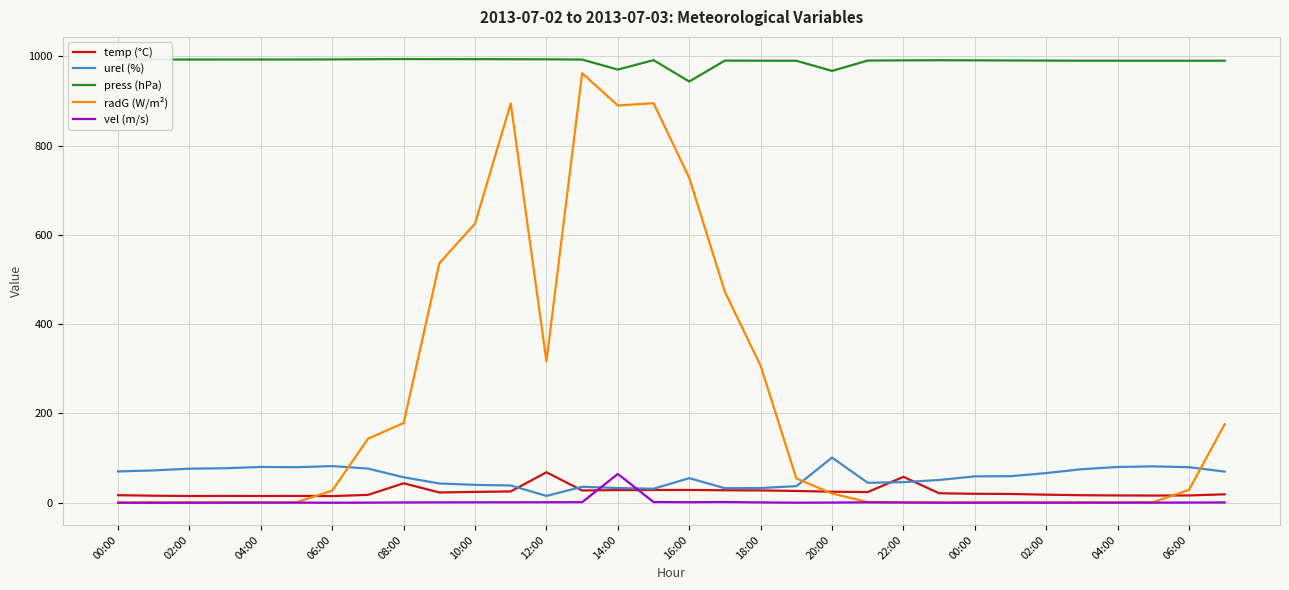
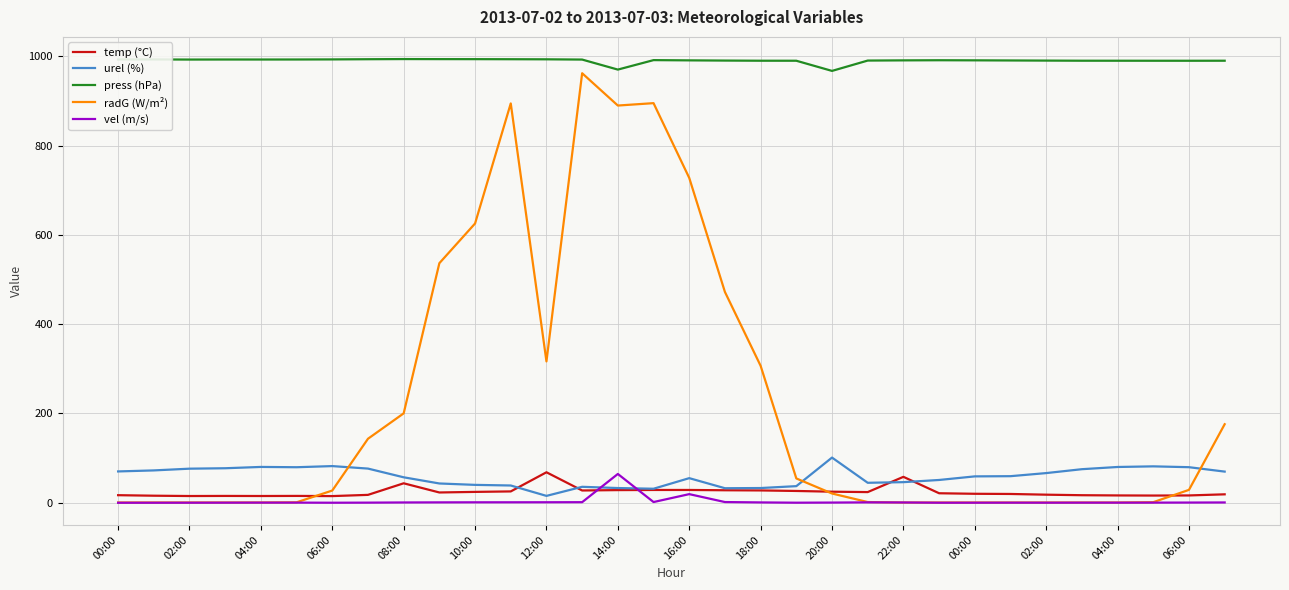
radG (W/m²), 08:00: 180 -> 200
press (hPa), 16:00: 940 -> 990
vel (m/s), 16:00: 0 -> 20
